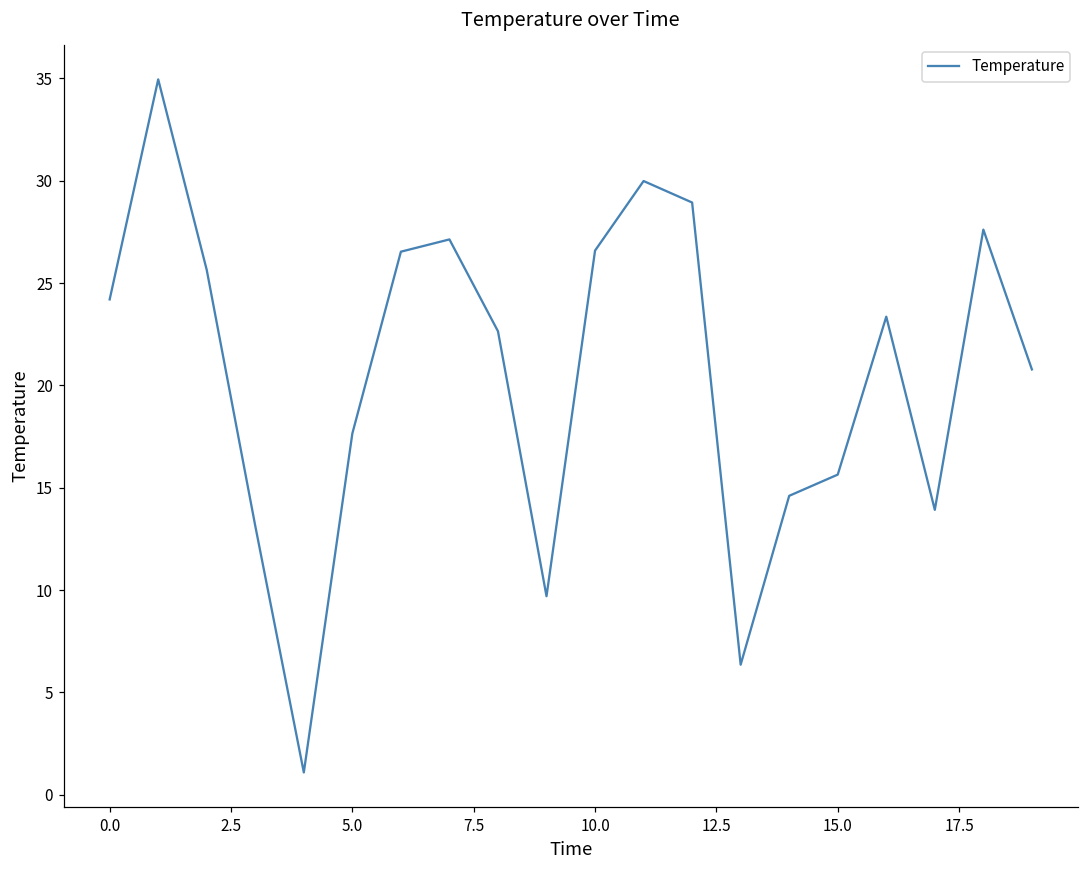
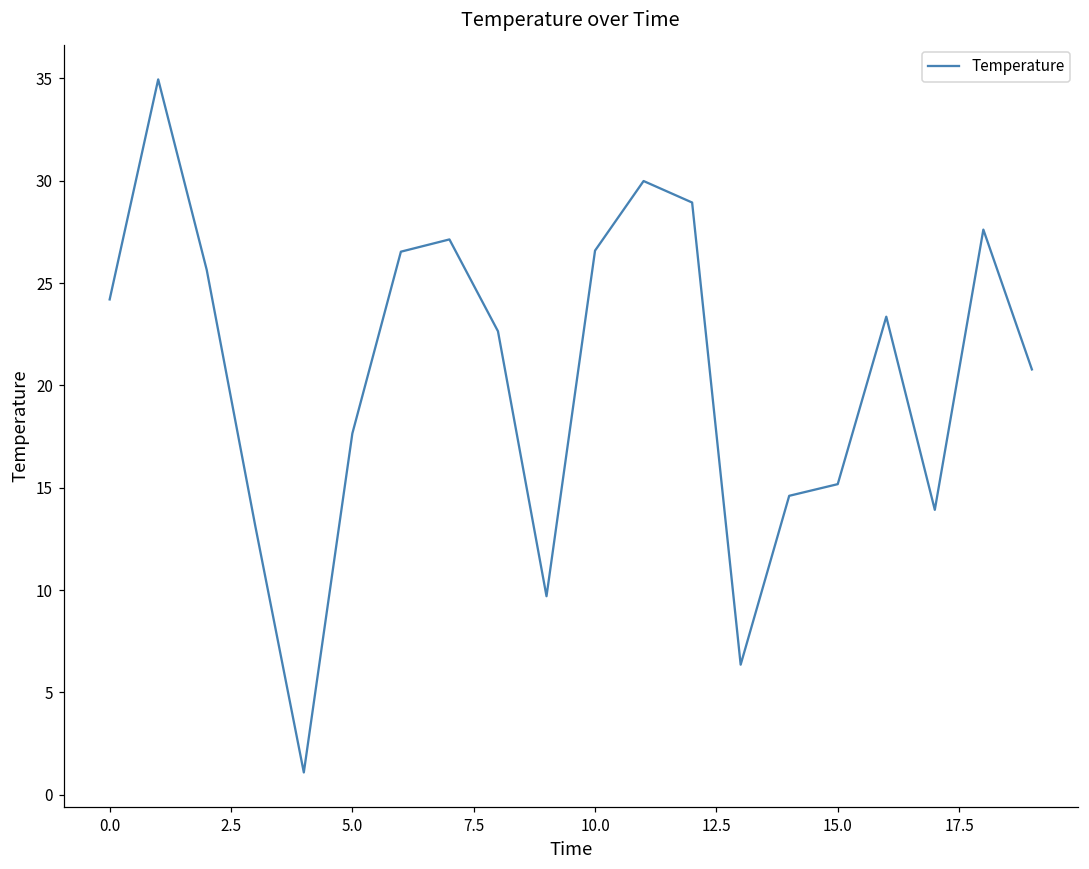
15.0: 15.6 -> 15.2
